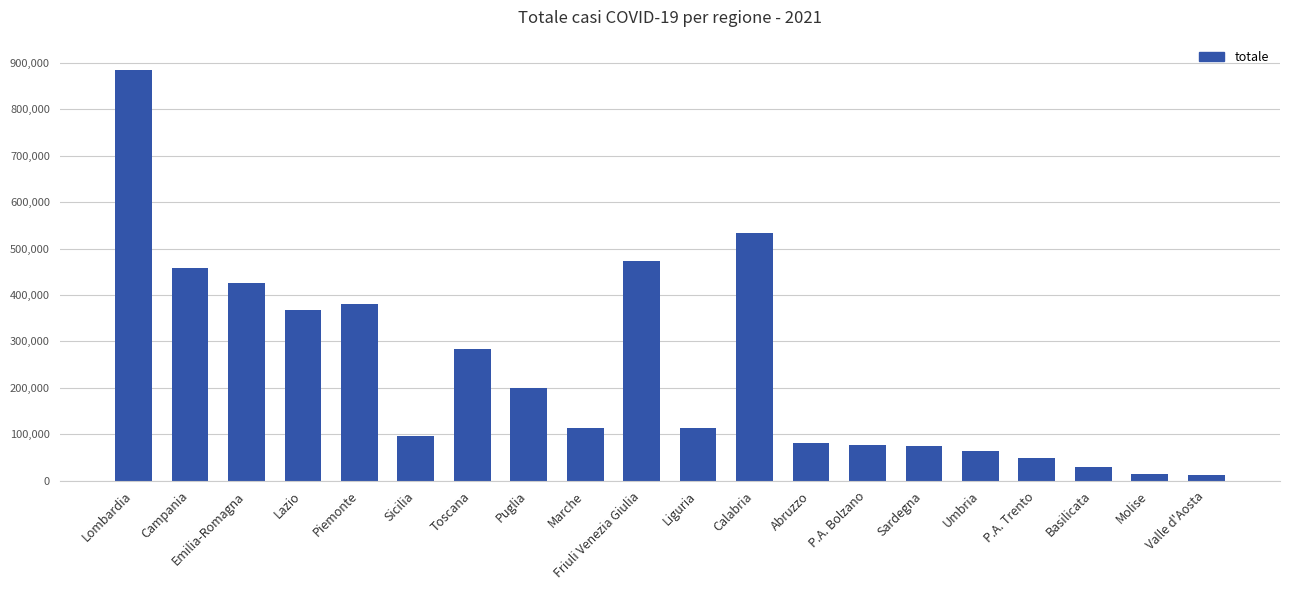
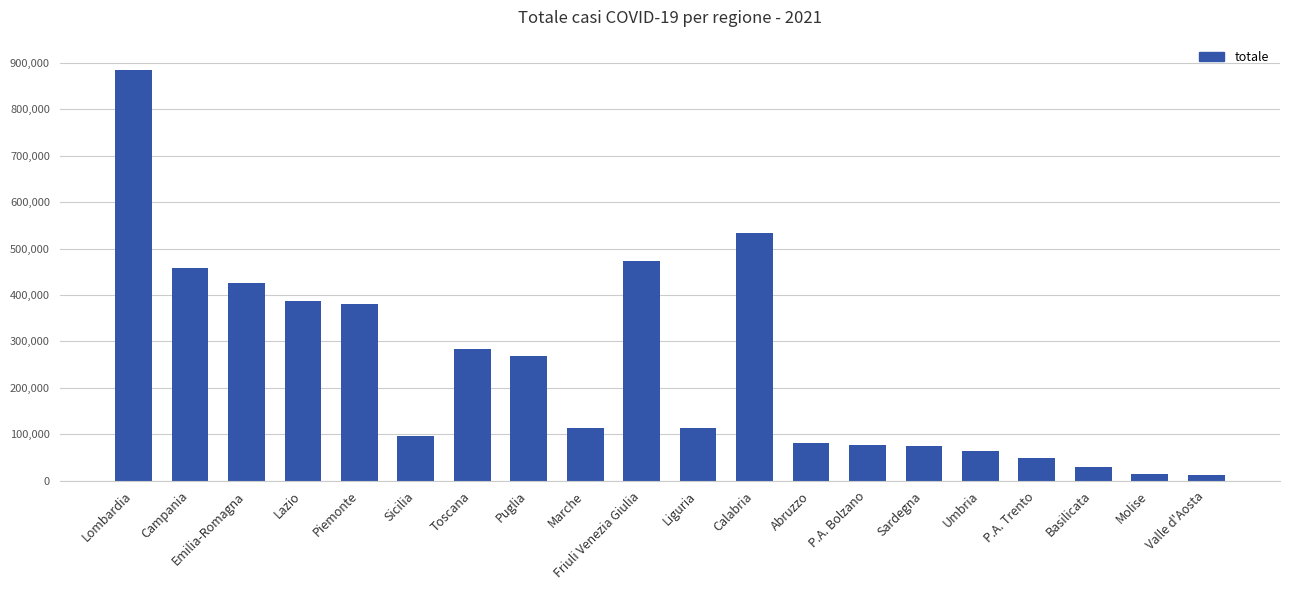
Lazio: 370,000 -> 390,000
Puglia: 200,000 -> 270,000
